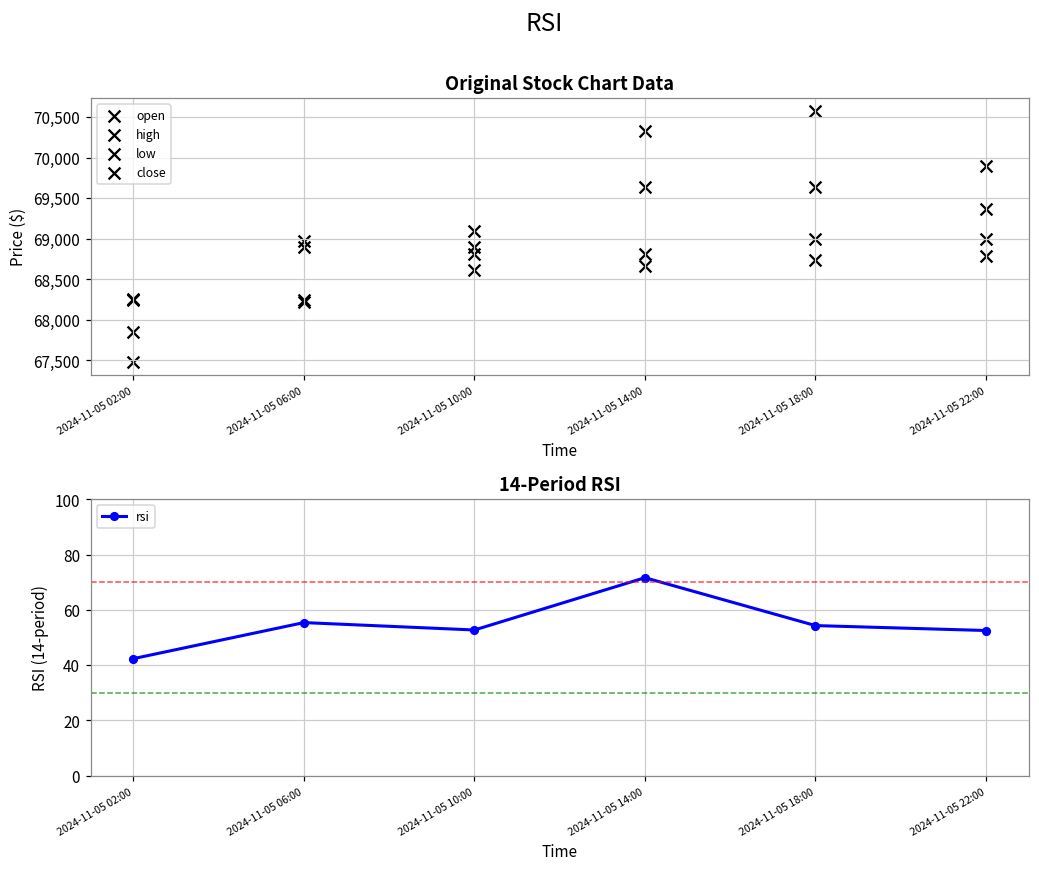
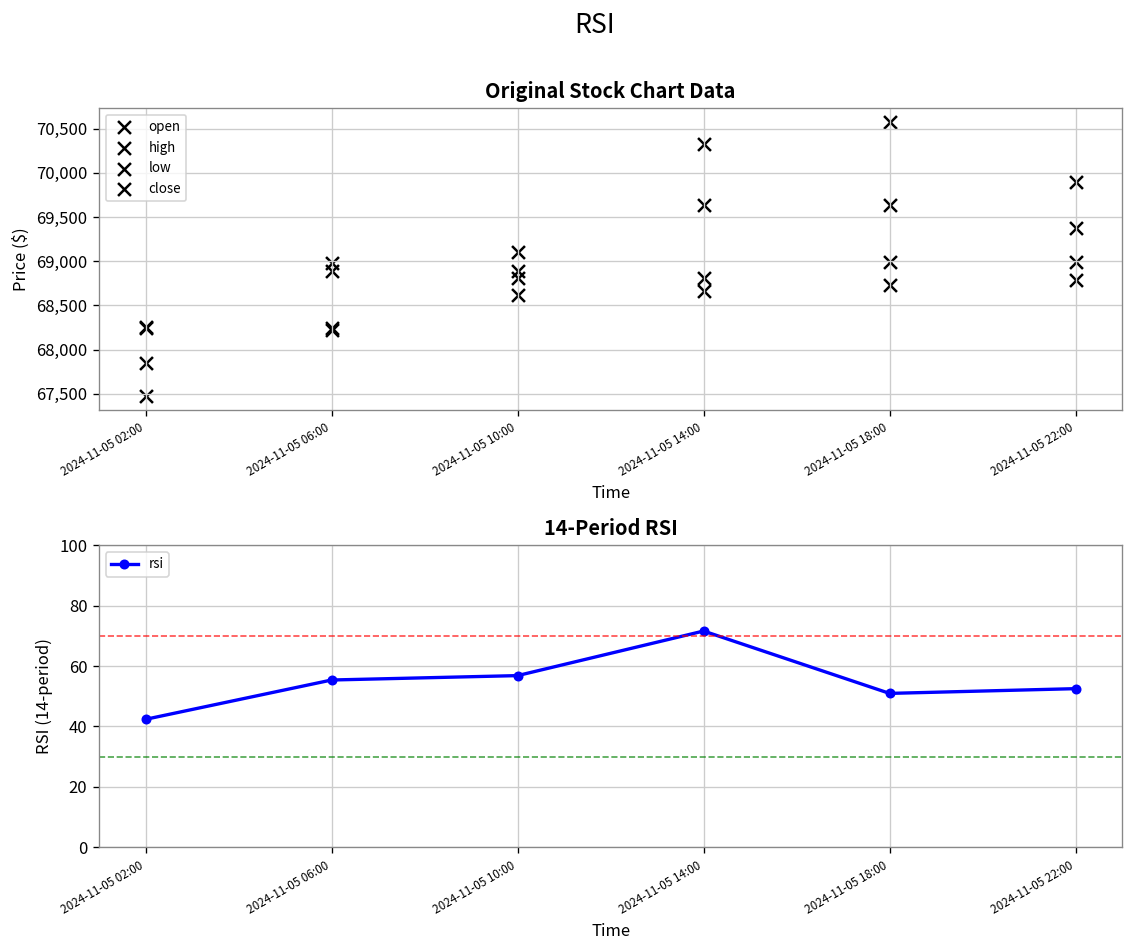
14-Period RSI, 2024-11-05 10:00: 53 -> 57
14-Period RSI, 2024-11-05 18:00: 54 -> 51
